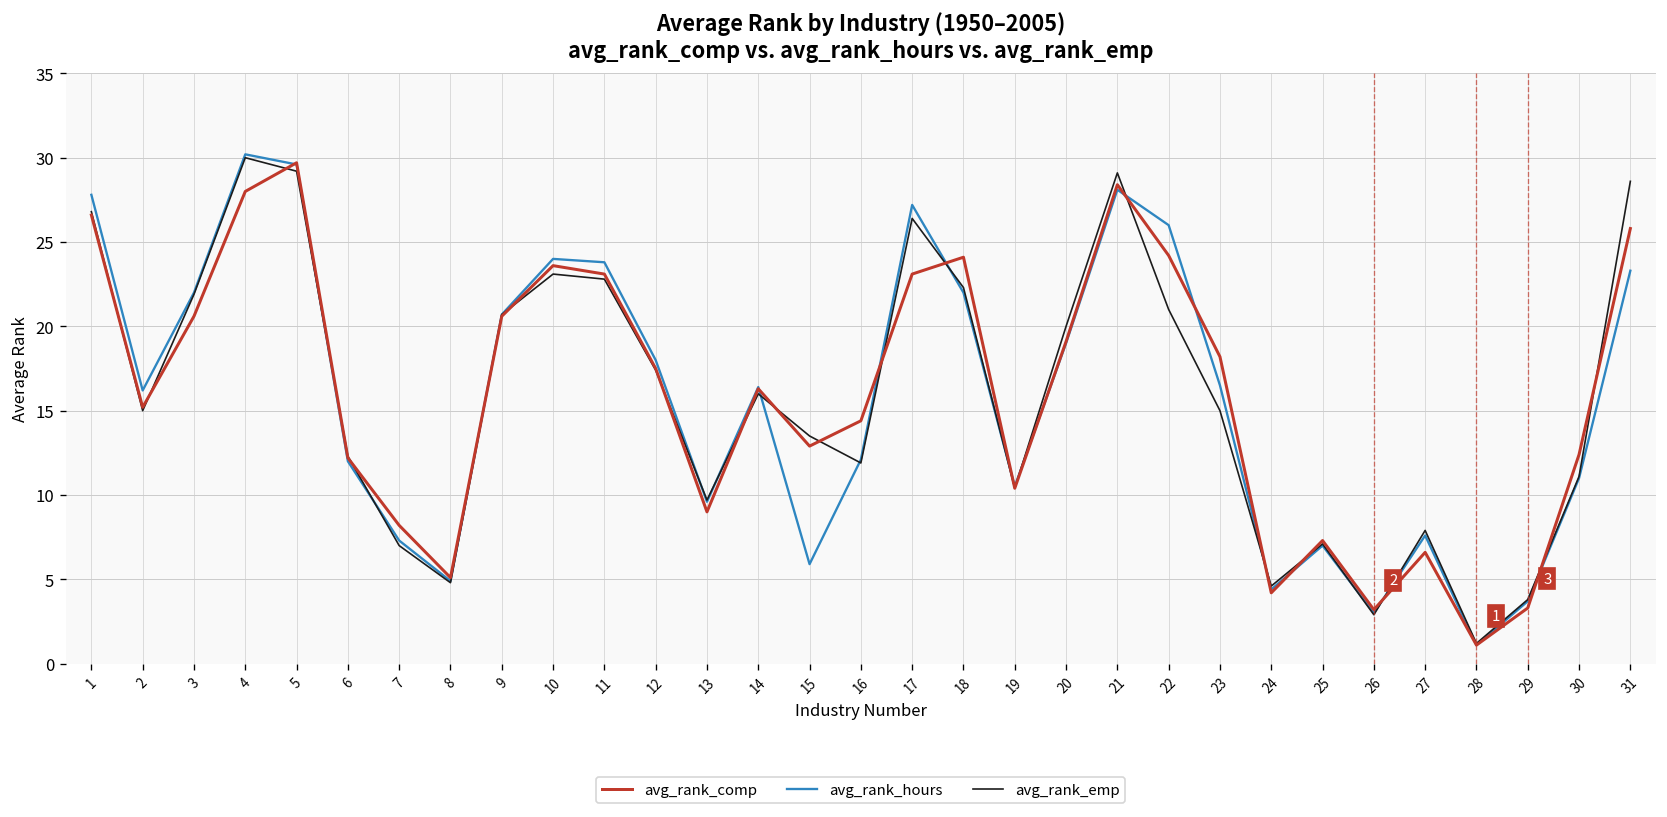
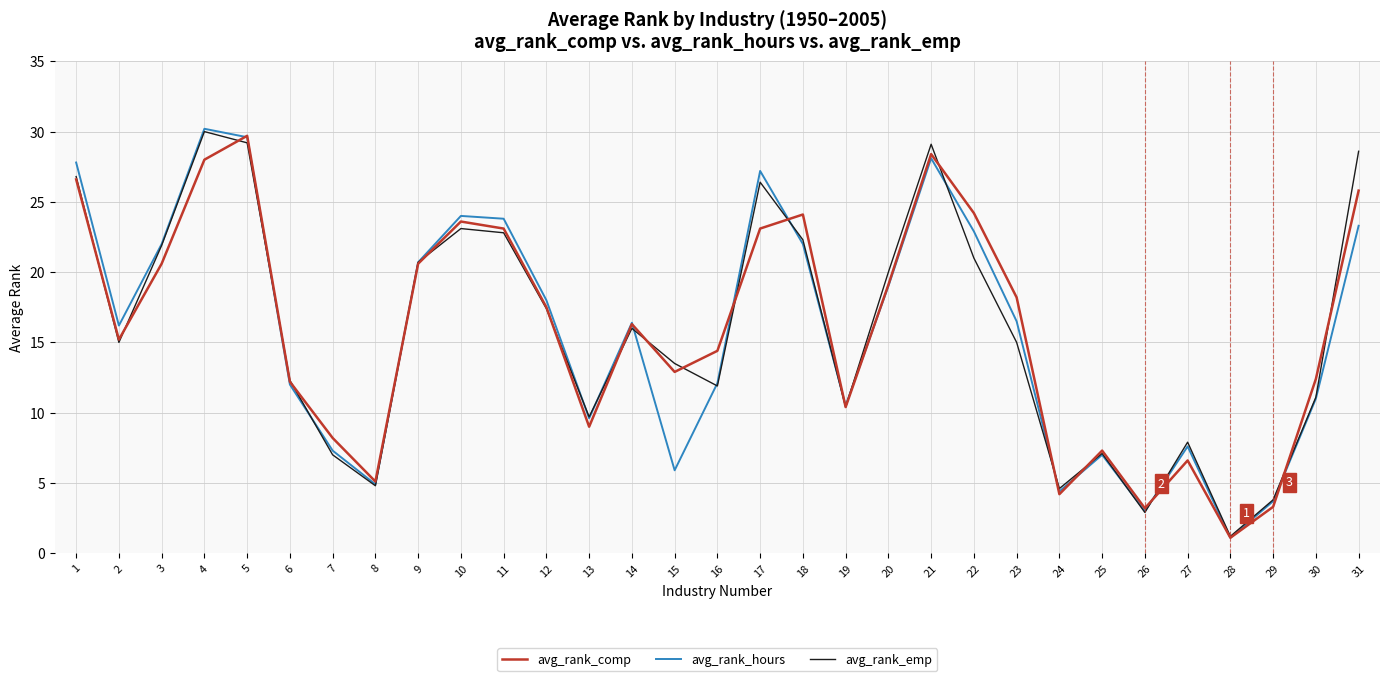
avg_rank_hours, 22: 26.0 -> 22.9
